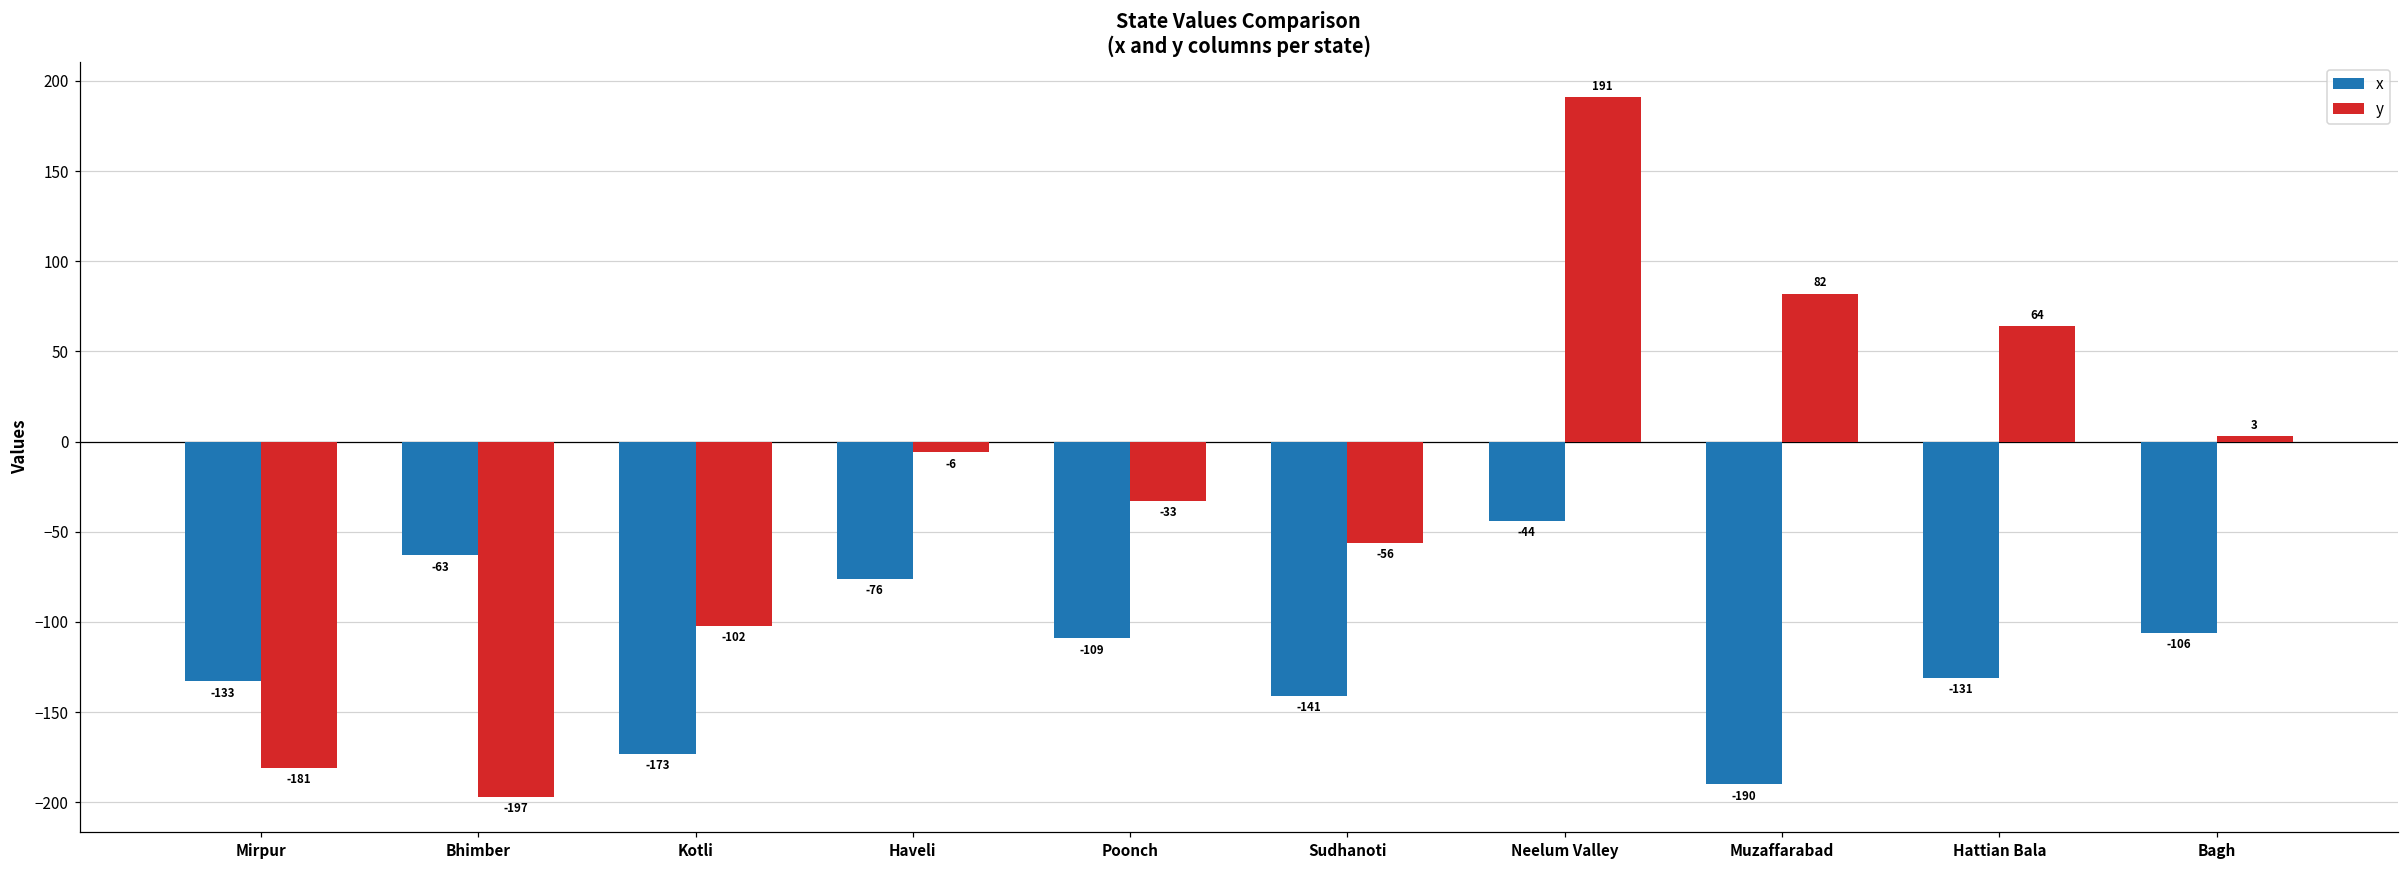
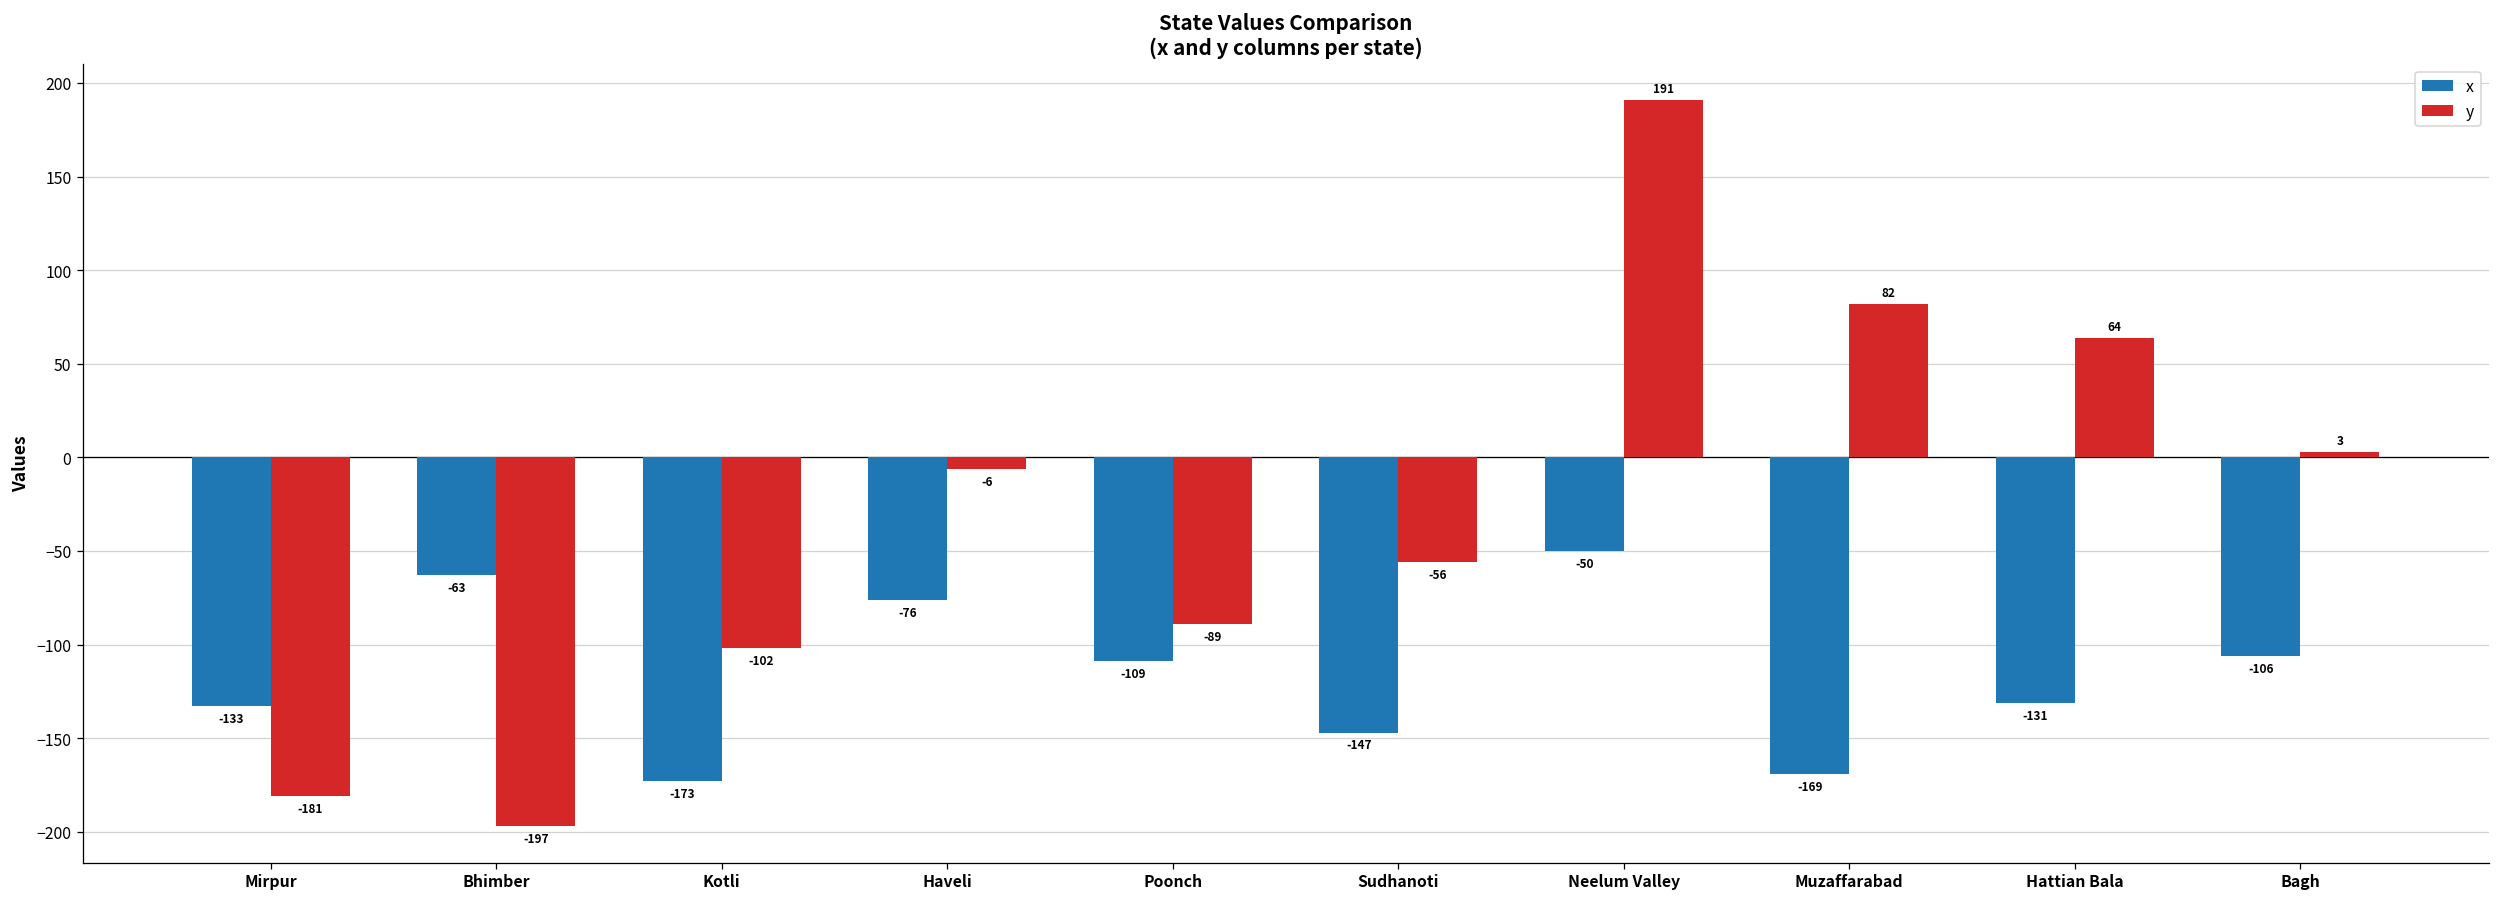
y, Poonch: -33 -> -89
x, Sudhanoti: -141 -> -147
x, Neelum Valley: -44 -> -50
x, Muzaffarabad: -190 -> -169
